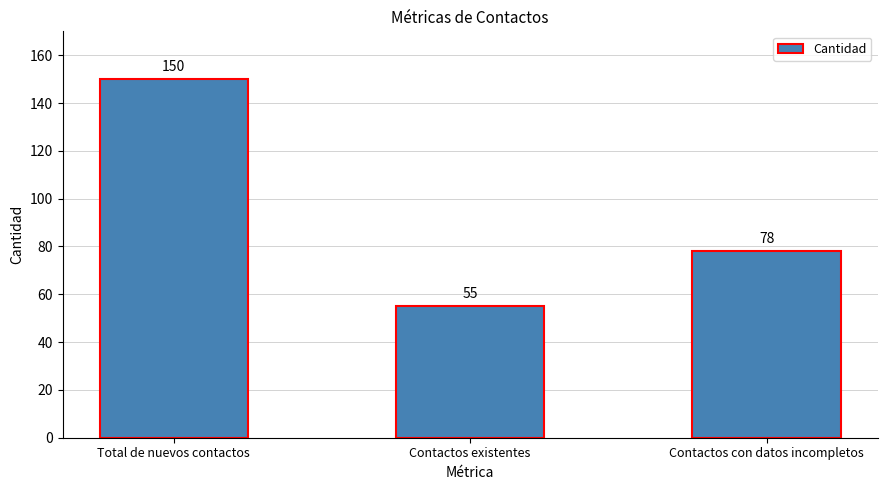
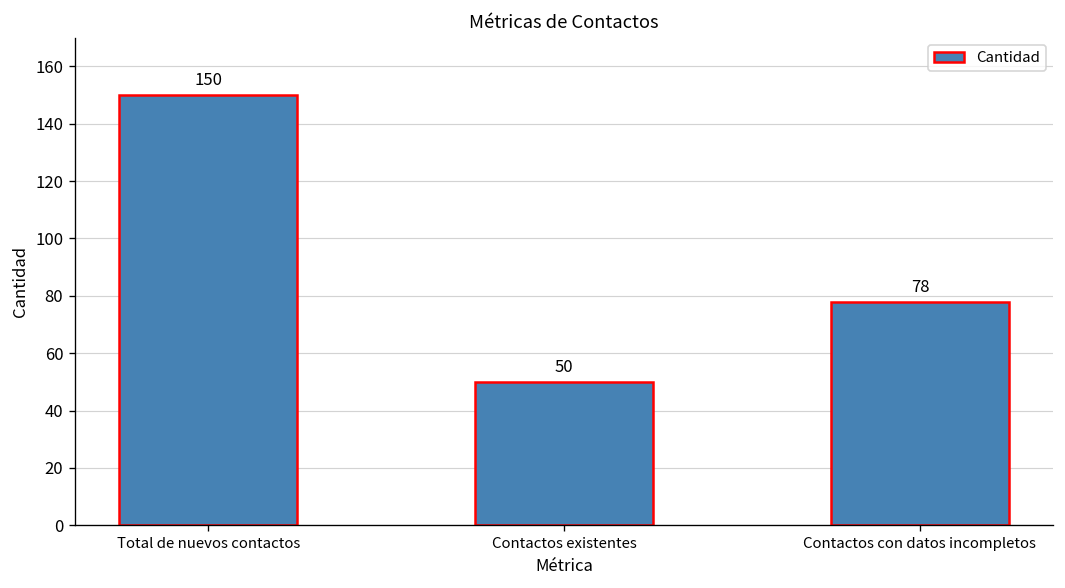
Contactos existentes: 55 -> 50
